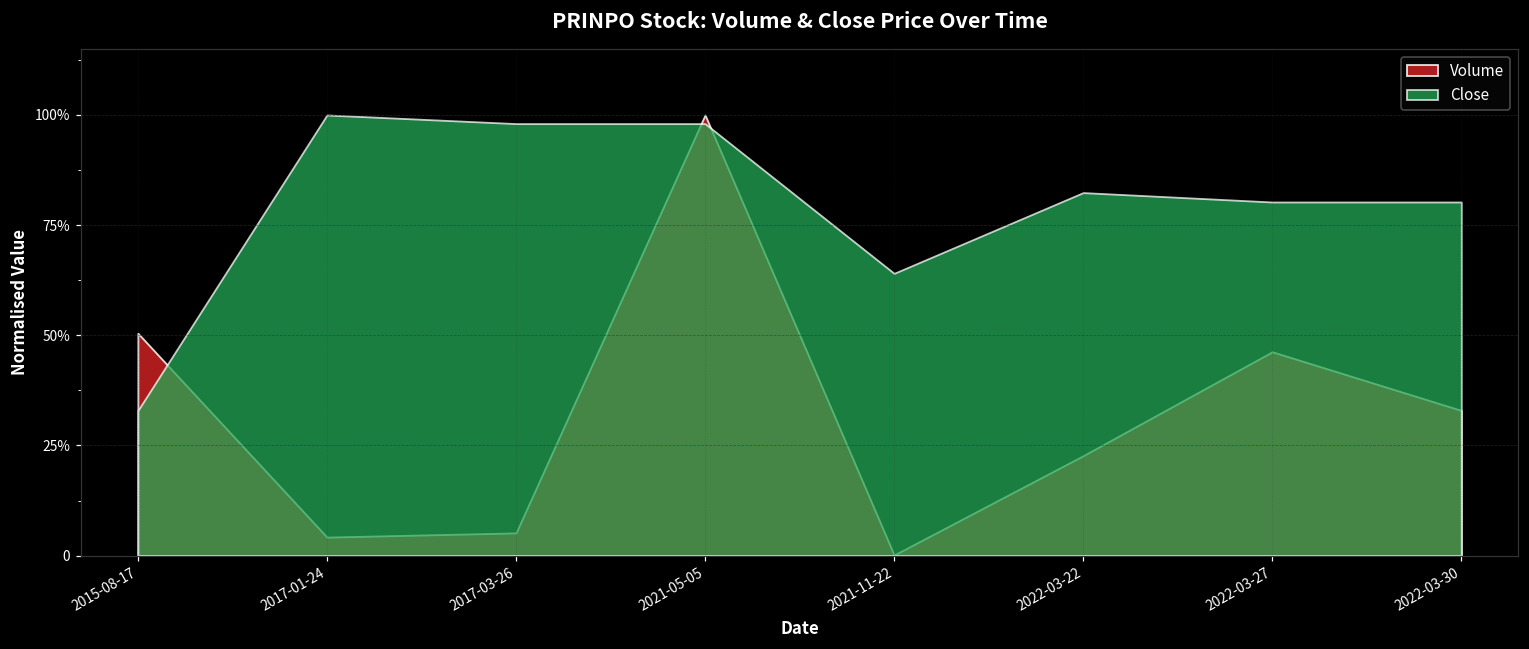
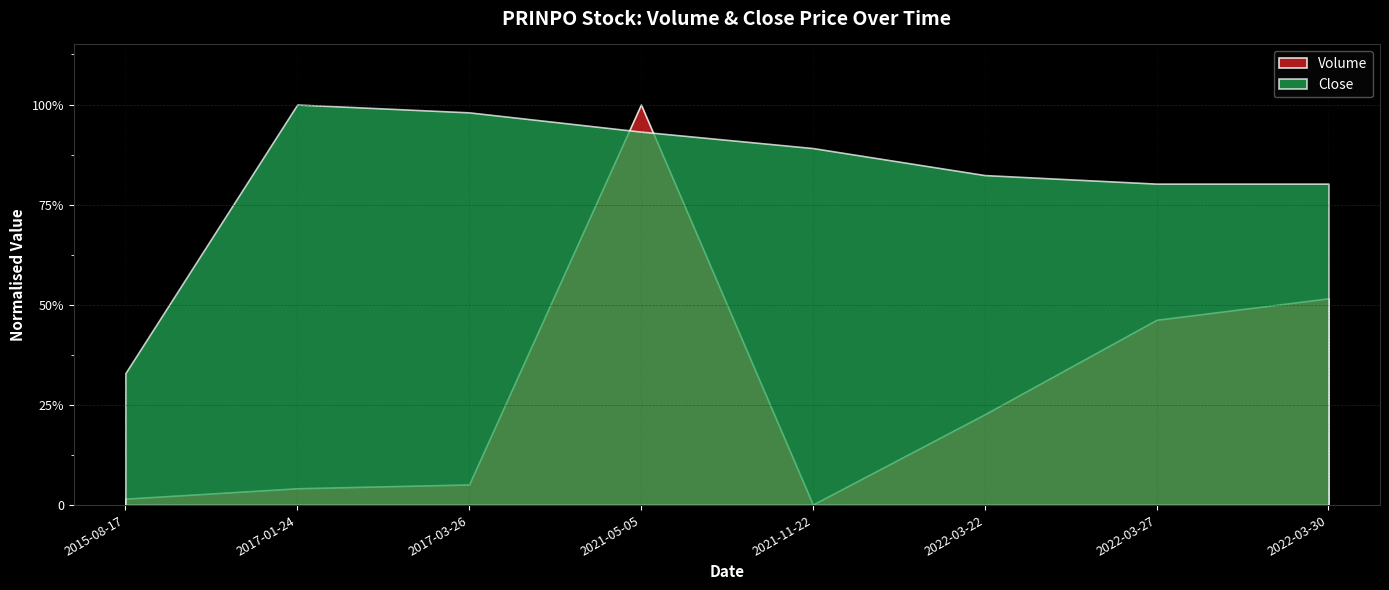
Volume, 2015-08-17: 50% -> 2%
Close, 2021-05-05: 98% -> 93%
Close, 2021-11-22: 64% -> 89%
Volume, 2022-03-30: 33% -> 52%
